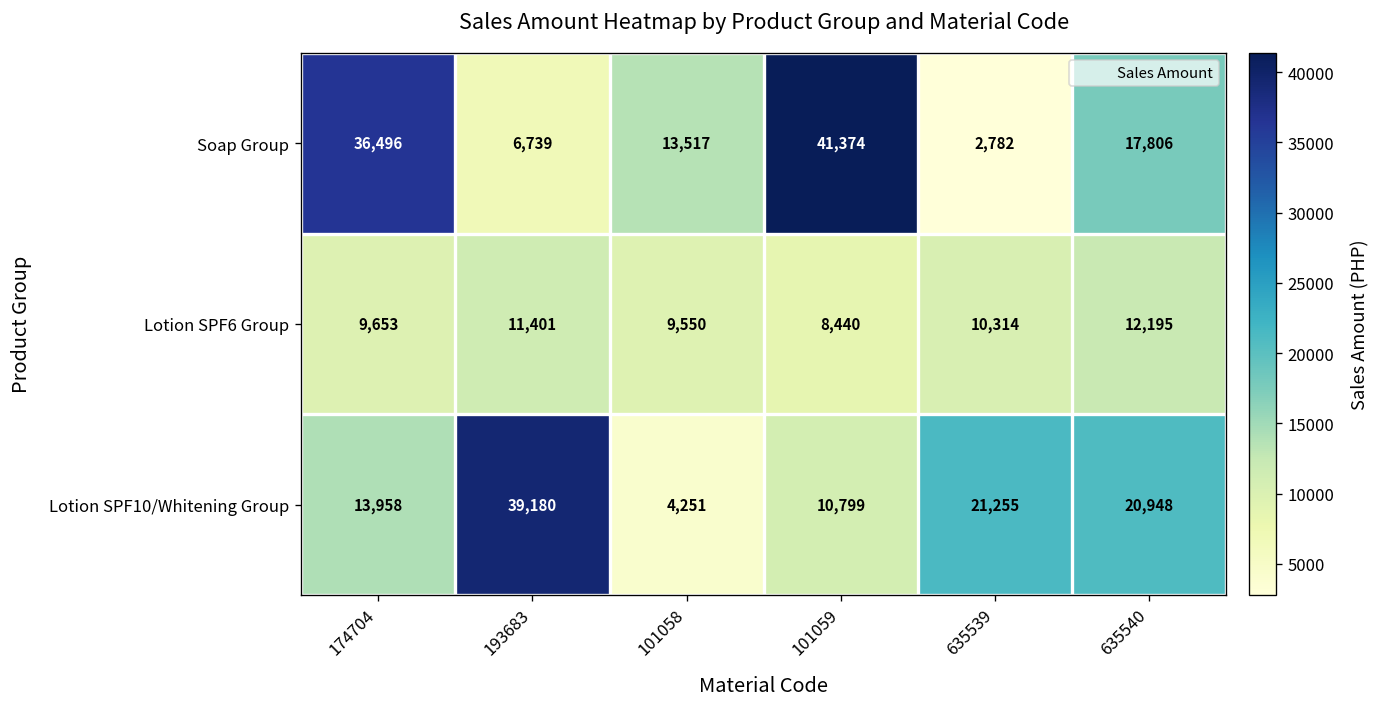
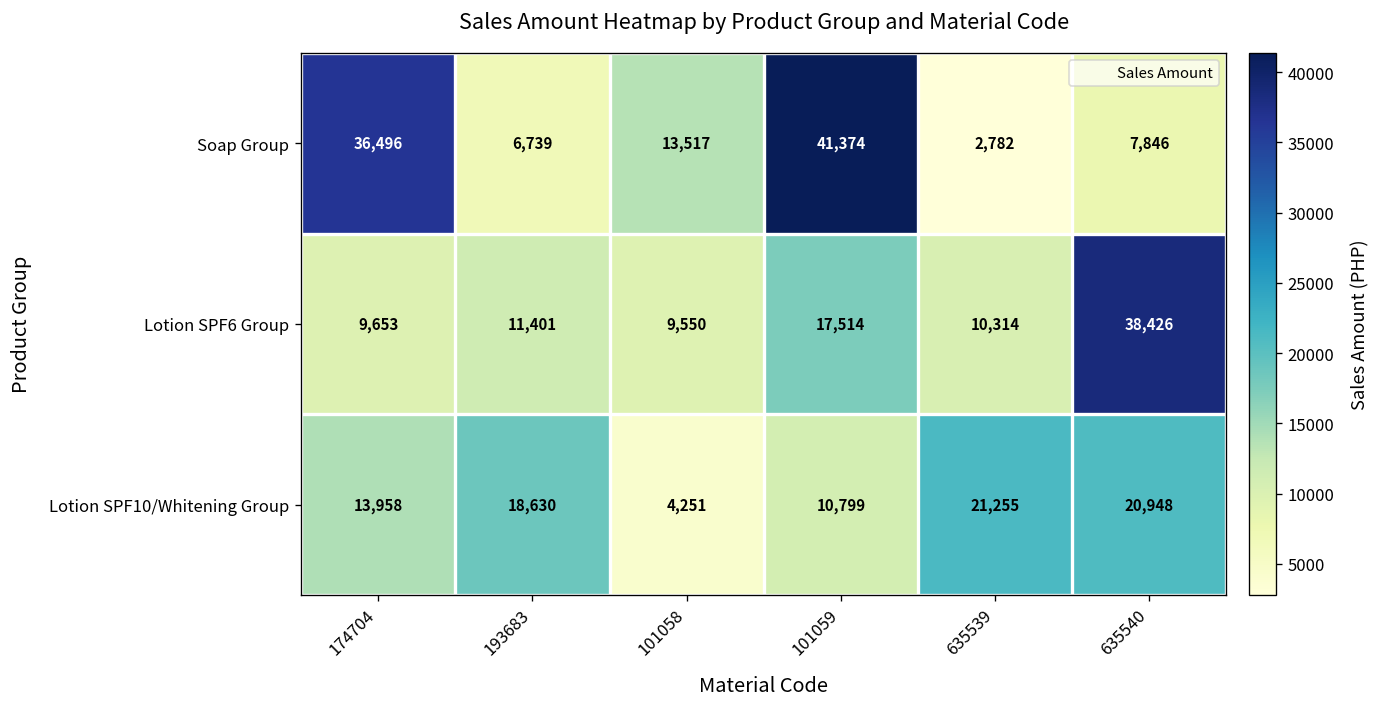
Soap Group, 635540: 17,806 -> 7,846
Lotion SPF6 Group, 101059: 8,440 -> 17,514
Lotion SPF6 Group, 635540: 12,195 -> 38,426
Lotion SPF10/Whitening Group, 193683: 39,180 -> 18,630
